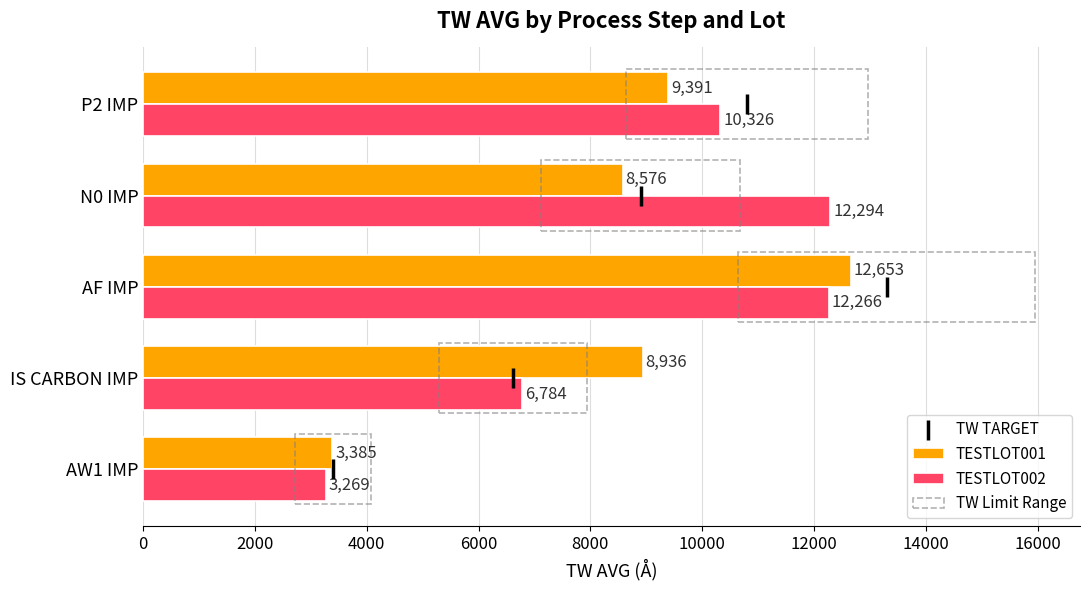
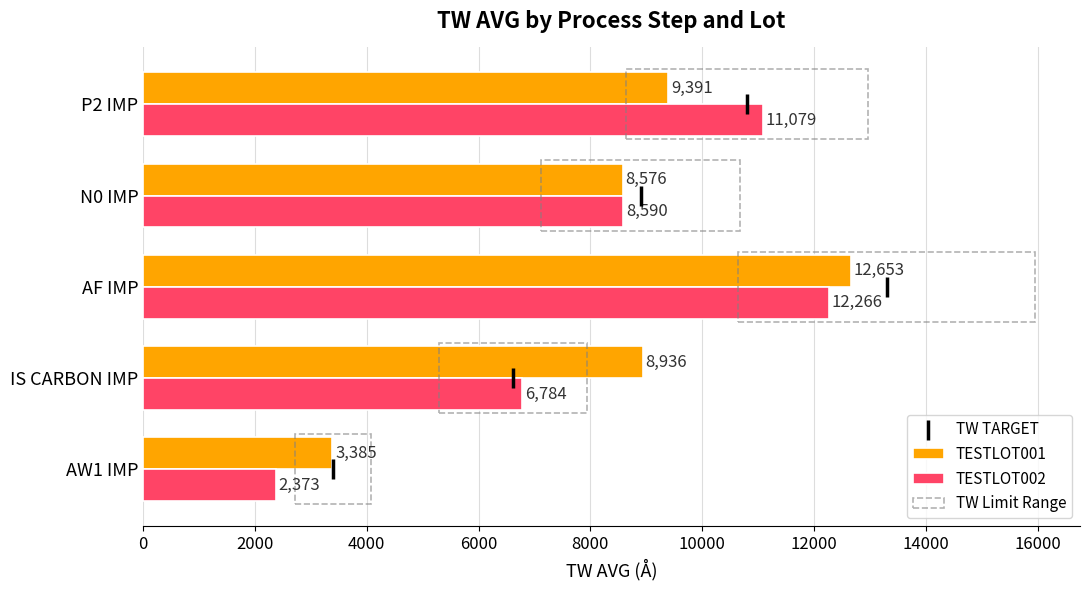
TESTLOT002, P2 IMP: 10,326 -> 11,079
TESTLOT002, N0 IMP: 12,294 -> 8,590
TESTLOT002, AW1 IMP: 3,269 -> 2,373
